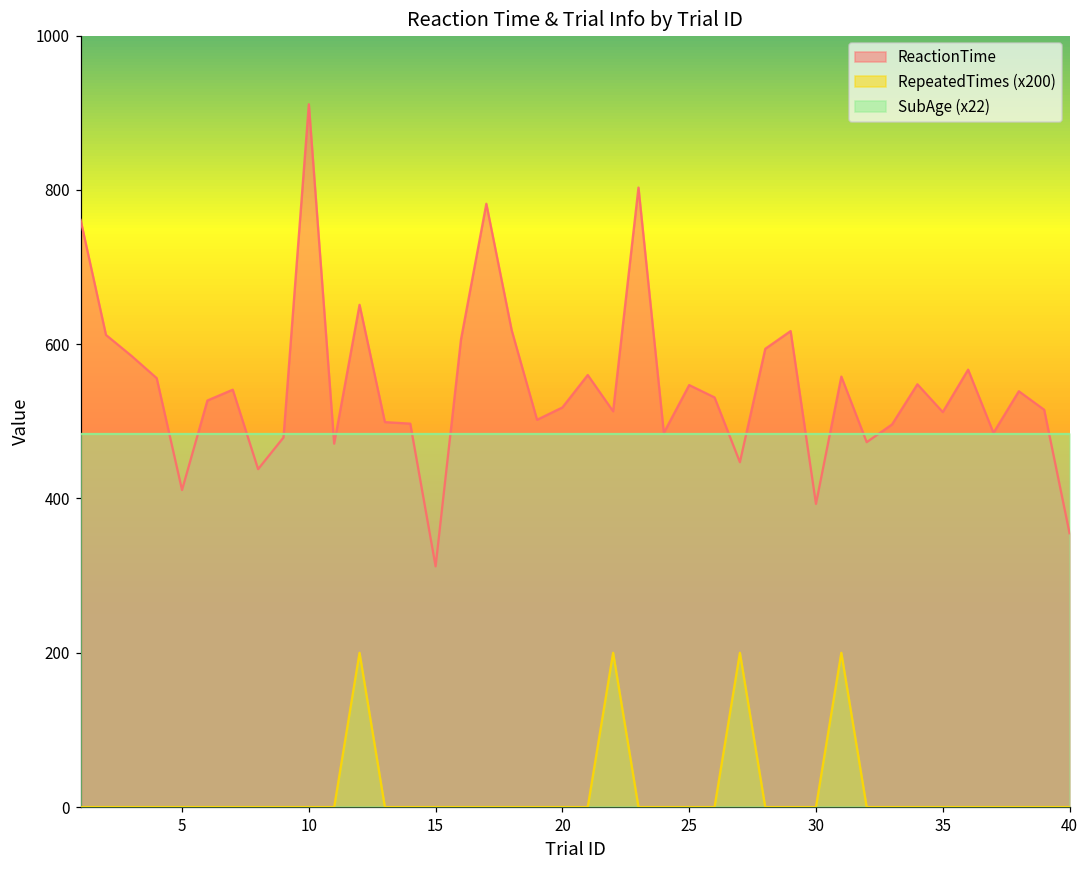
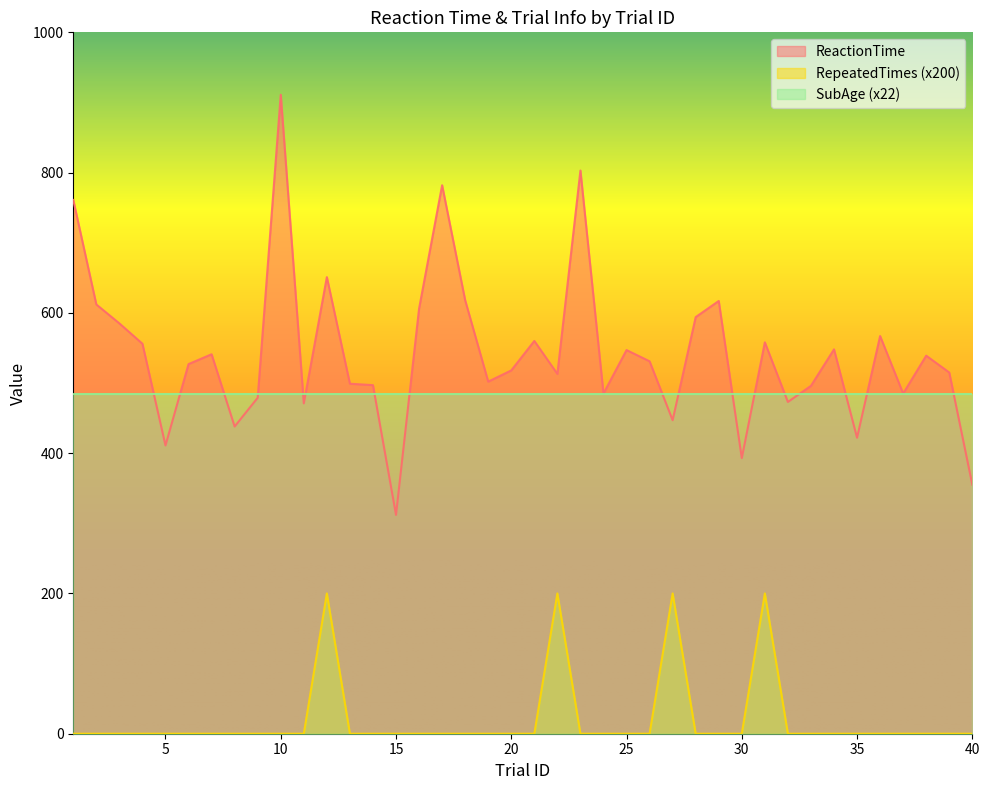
ReactionTime, 35: 510 -> 420
